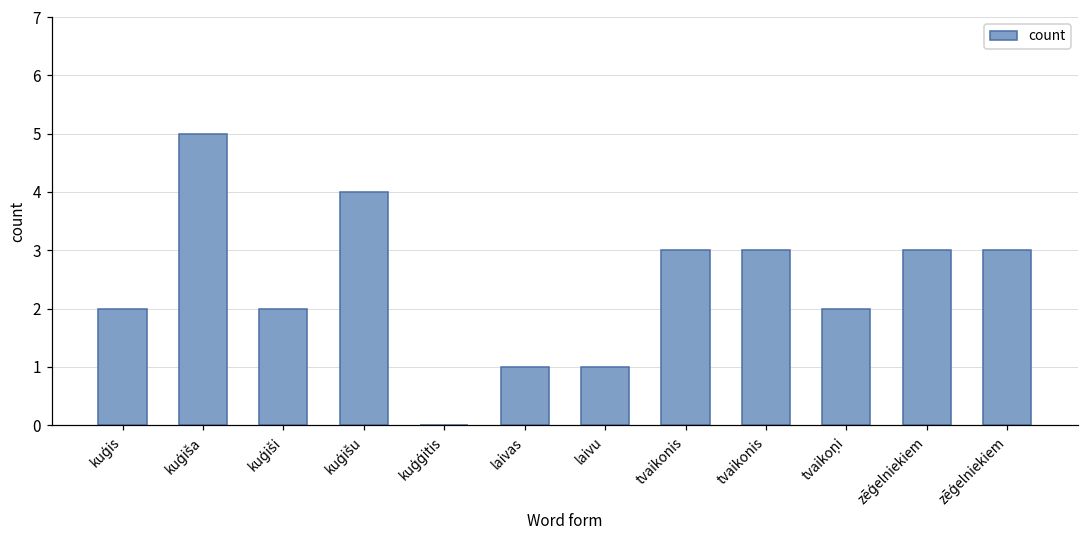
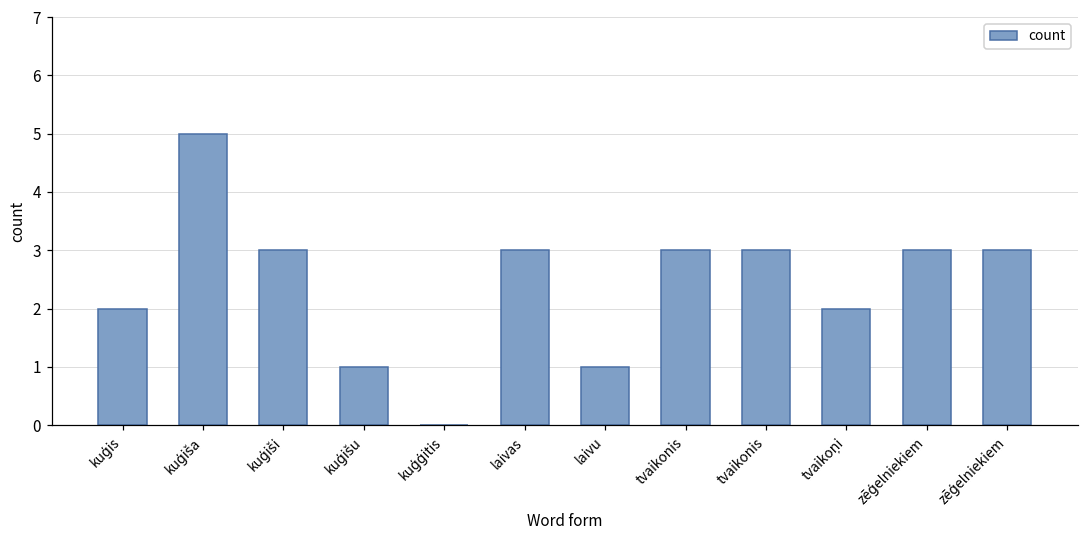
kuģiši: 2 -> 3
kuģišu: 4 -> 1
laivas: 1 -> 3
